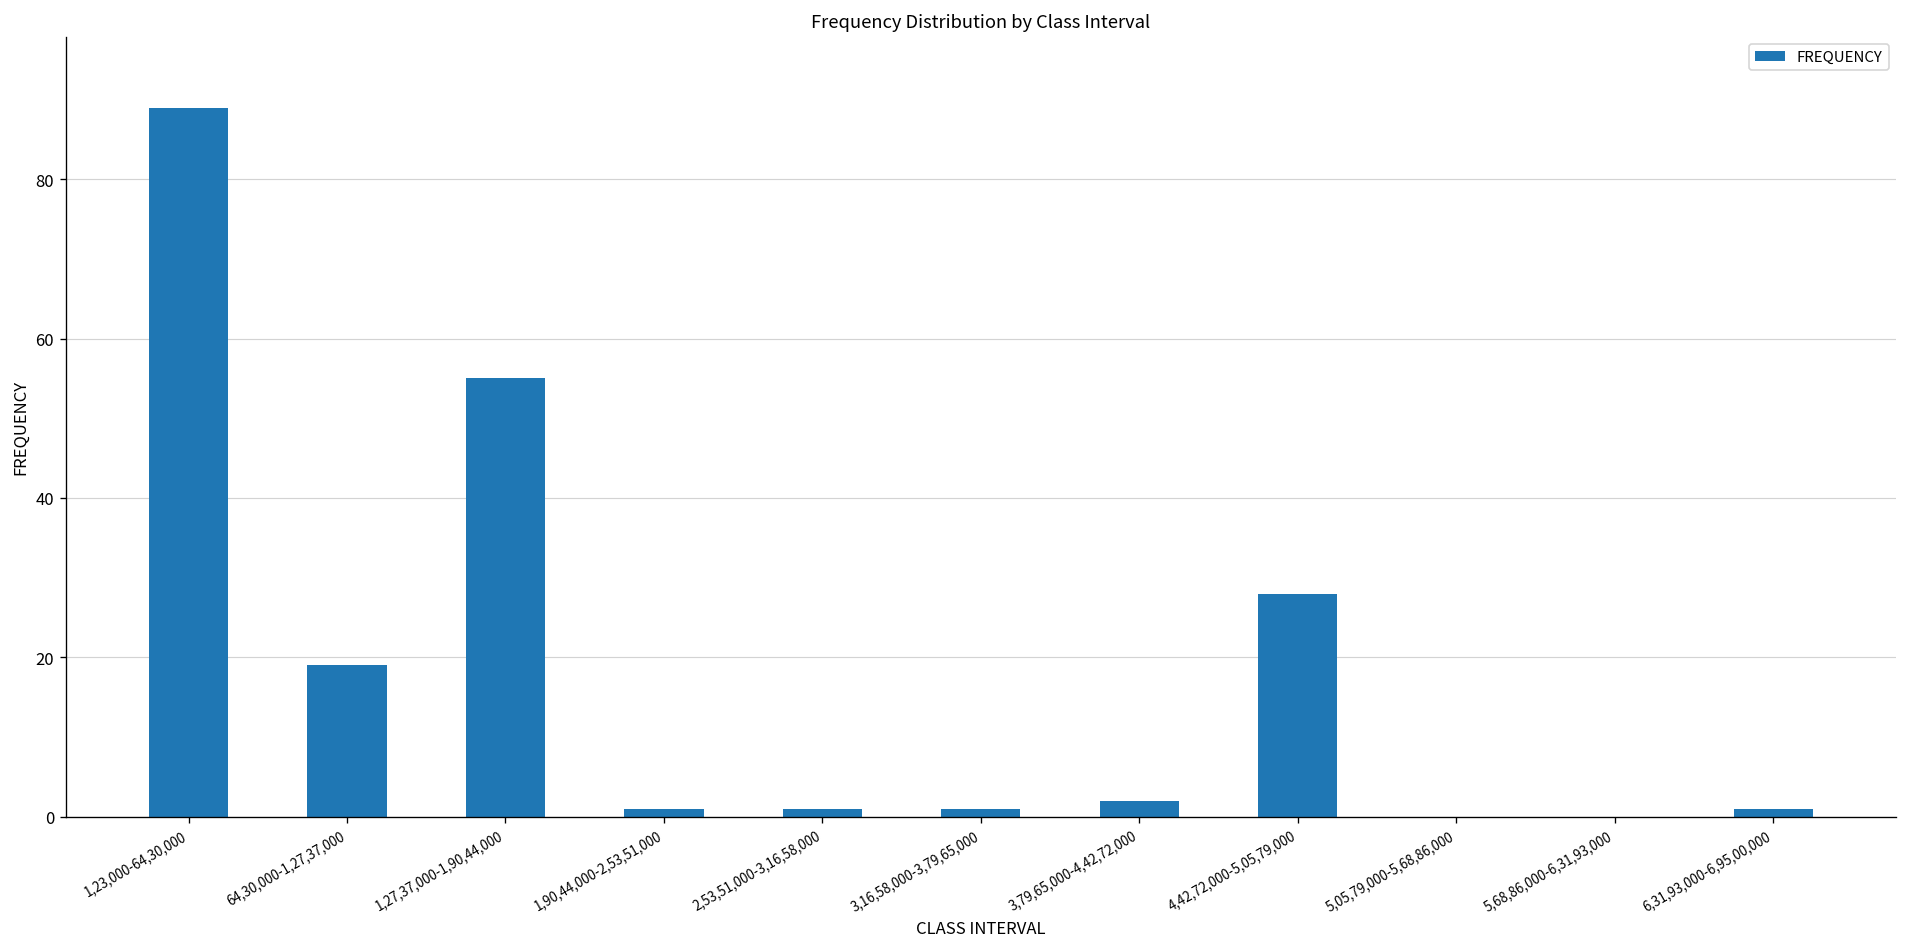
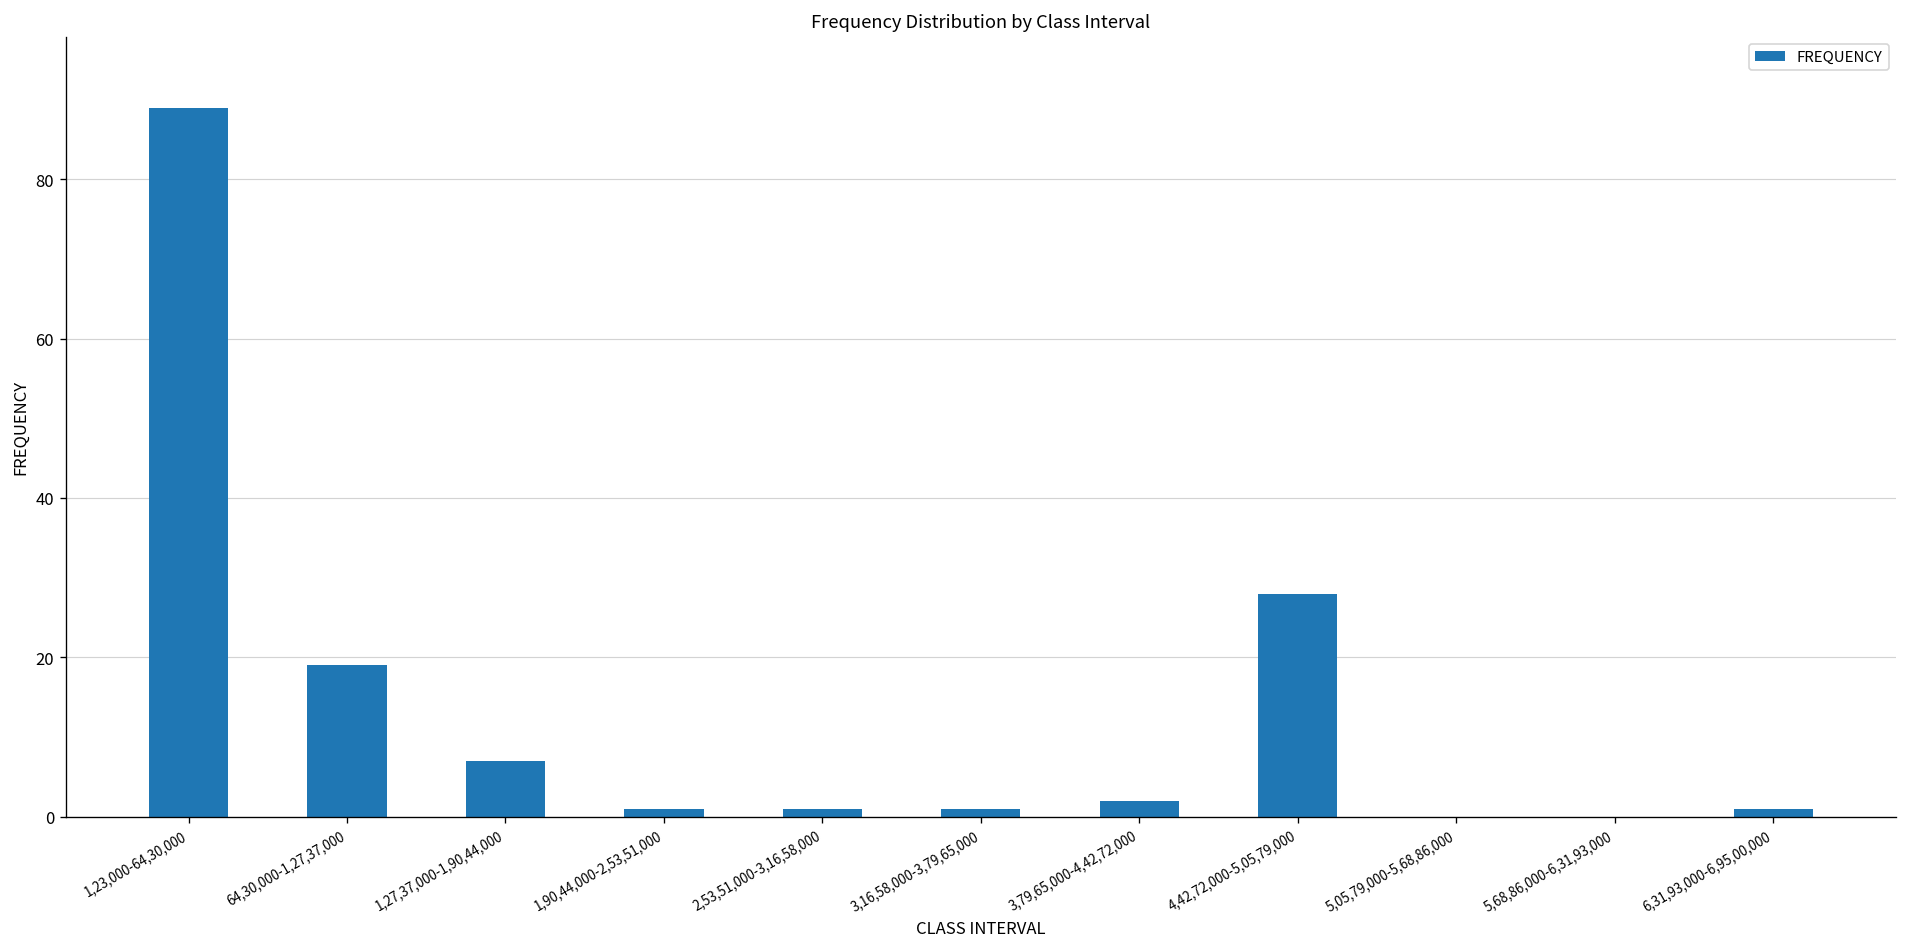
1,27,37,000-1,90,44,000: 55 -> 7
